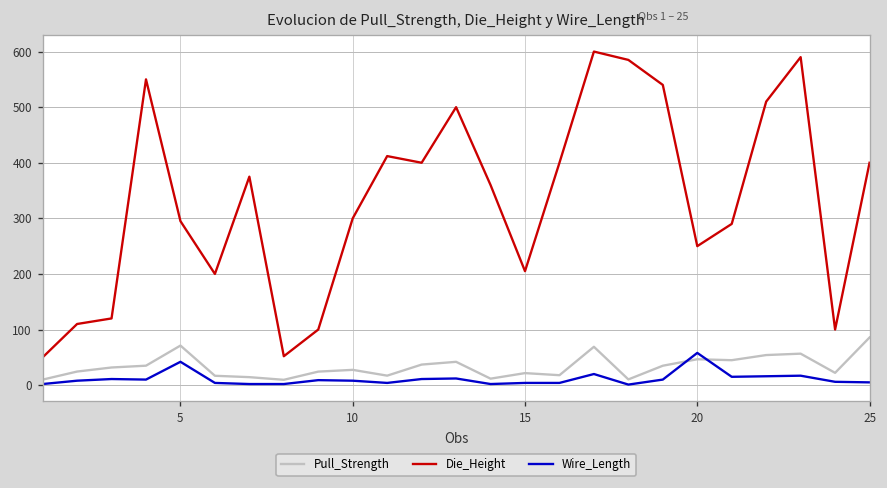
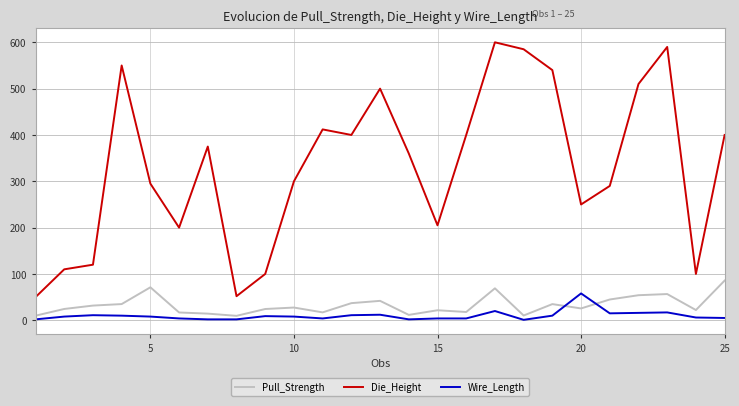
Wire_Length, 5: 40 -> 10
Pull_Strength, 20: 50 -> 30
